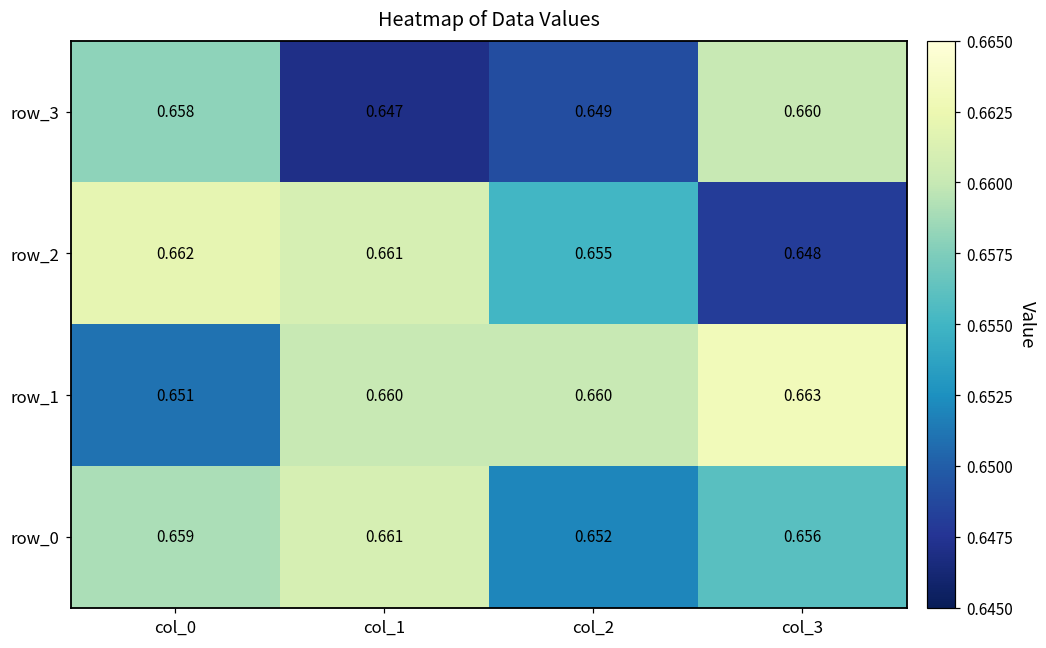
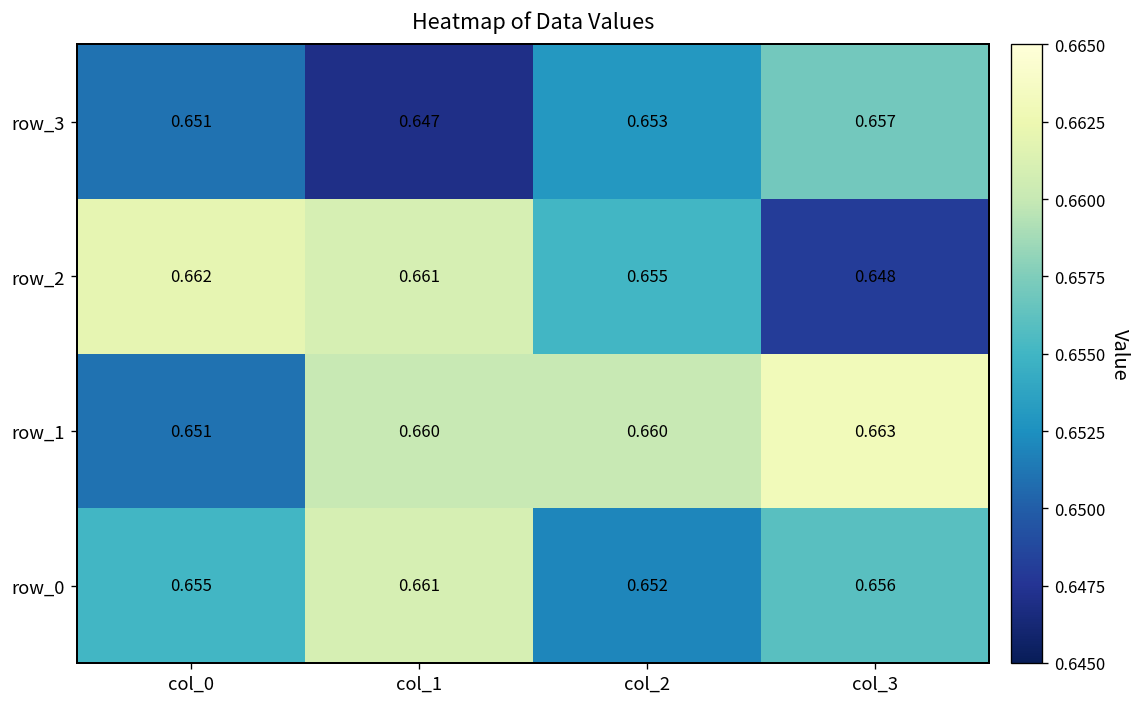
row_3, col_0: 0.658 -> 0.651
row_3, col_2: 0.649 -> 0.653
row_3, col_3: 0.660 -> 0.657
row_0, col_0: 0.659 -> 0.655
